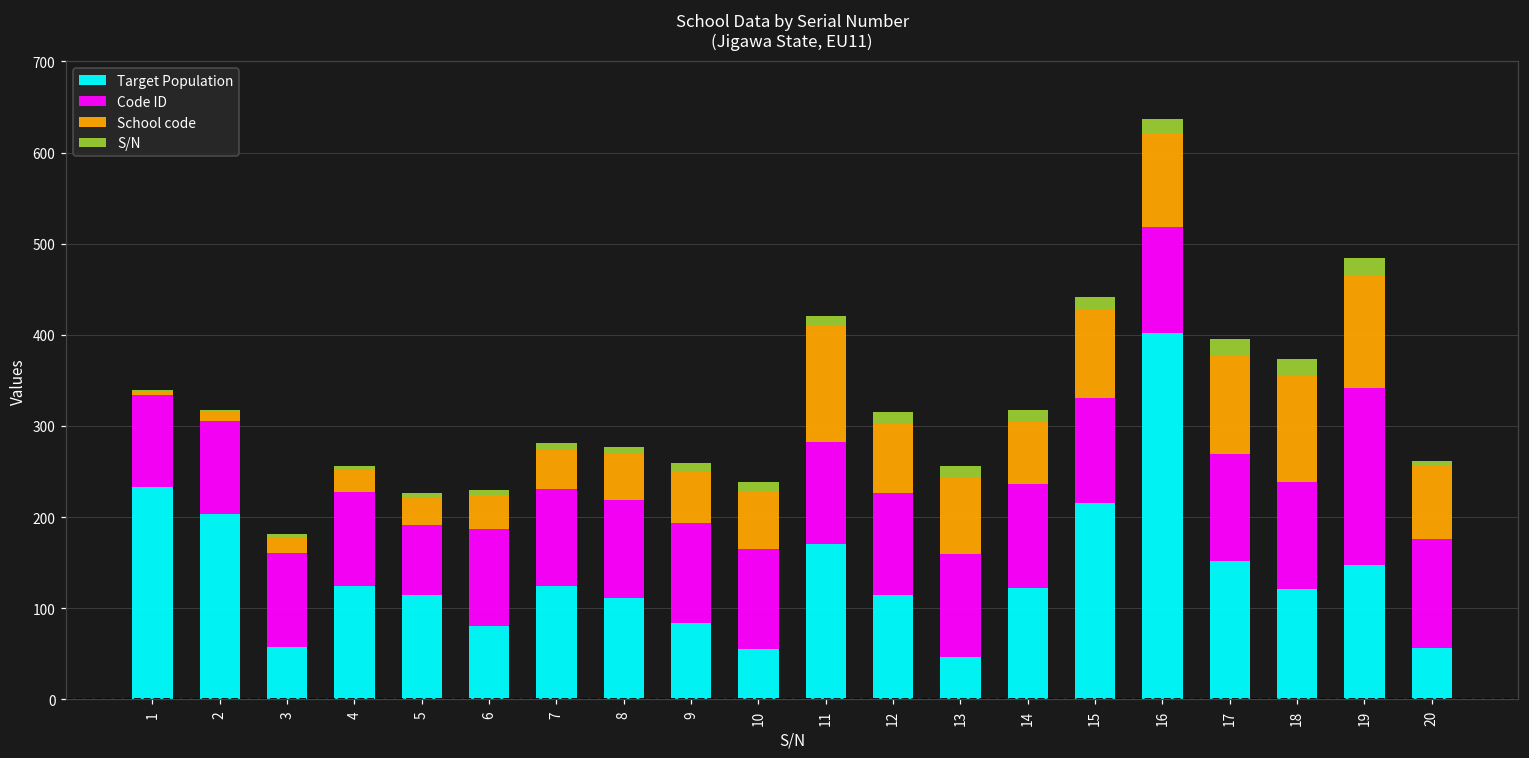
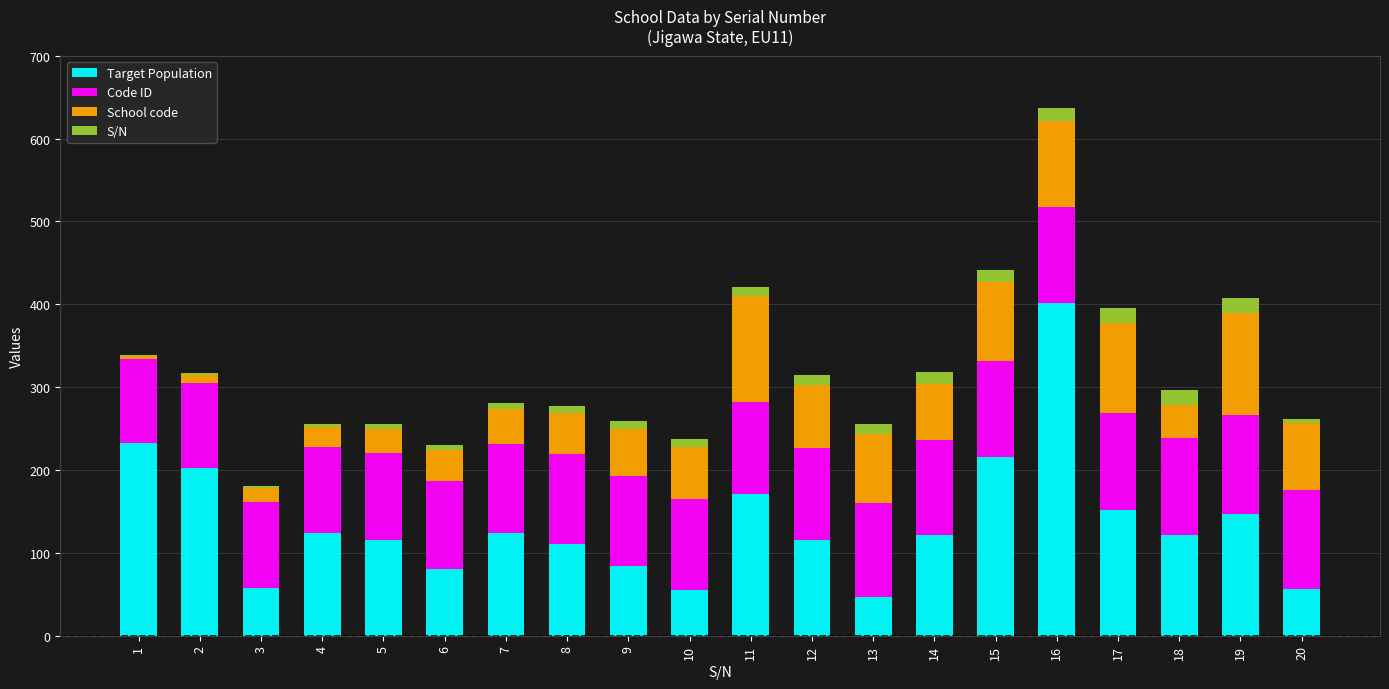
Code ID, 5: 80 -> 110
School code, 18: 120 -> 40
Code ID, 19: 200 -> 120
